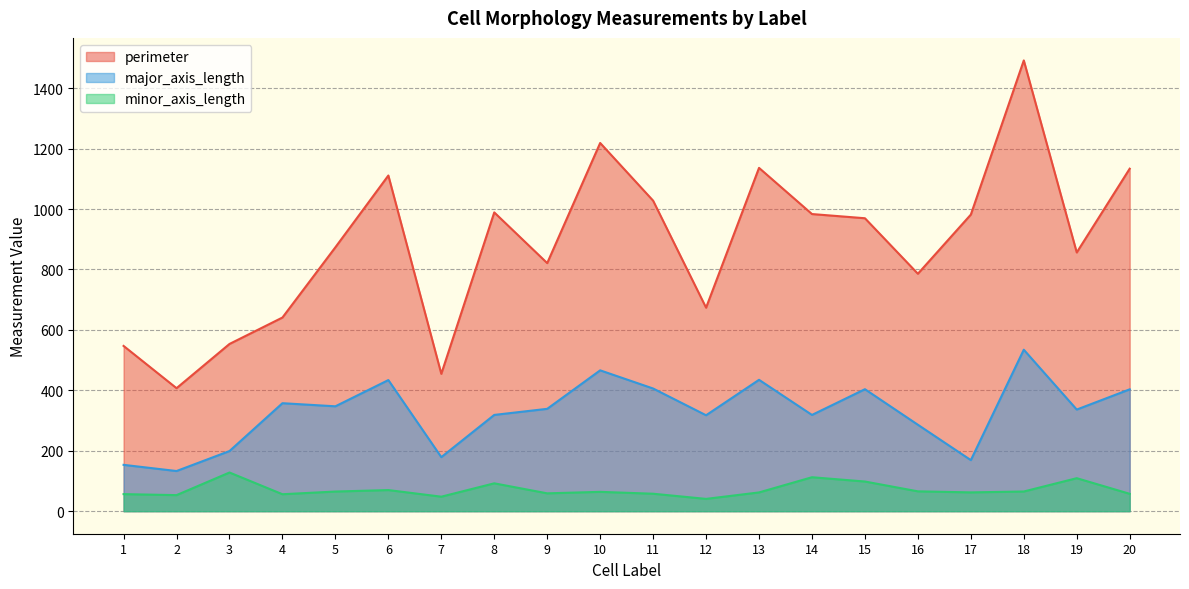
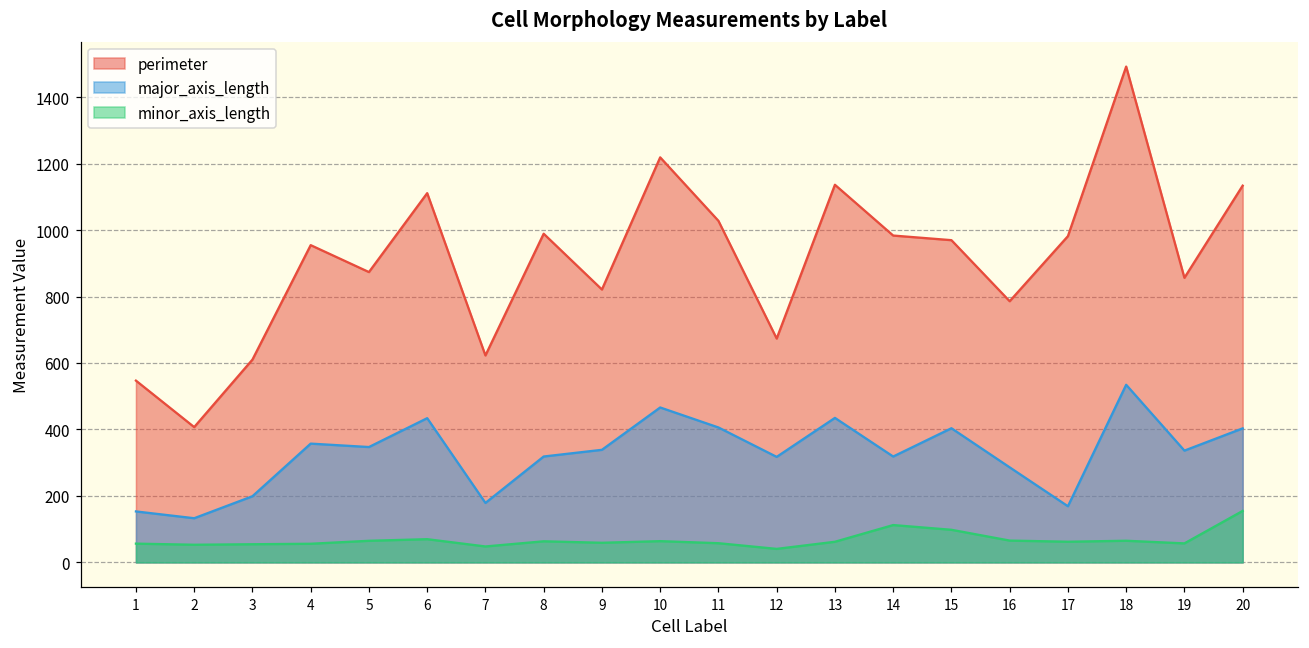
perimeter, 3: 550 -> 610
minor_axis_length, 3: 130 -> 50
perimeter, 4: 640 -> 950
perimeter, 7: 450 -> 620
minor_axis_length, 8: 90 -> 60
minor_axis_length, 19: 110 -> 60
minor_axis_length, 20: 60 -> 150
